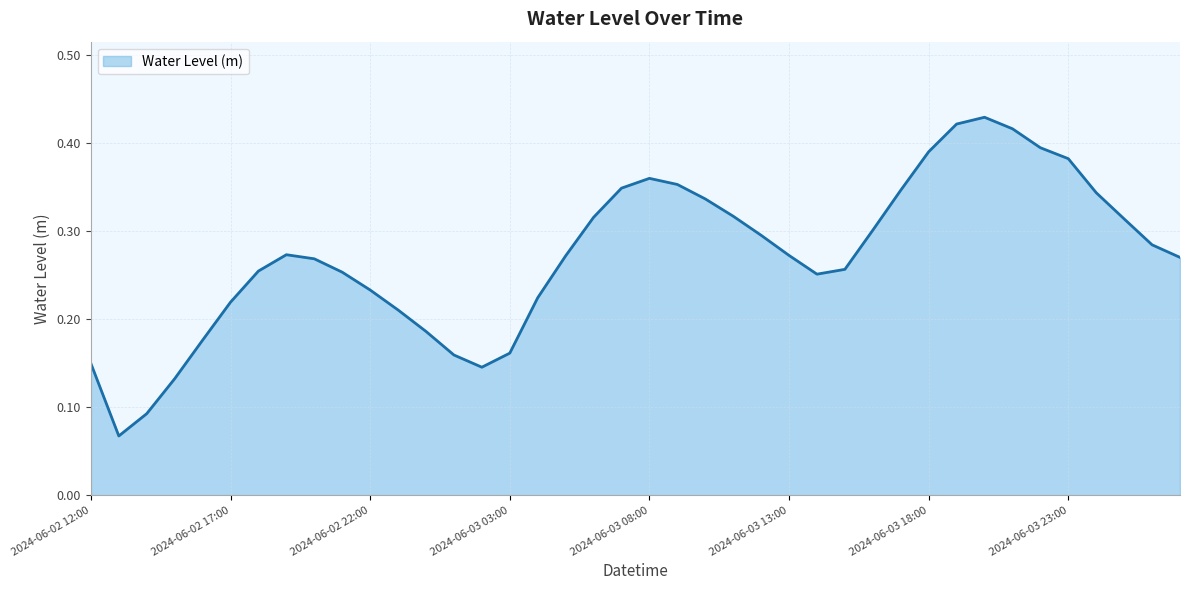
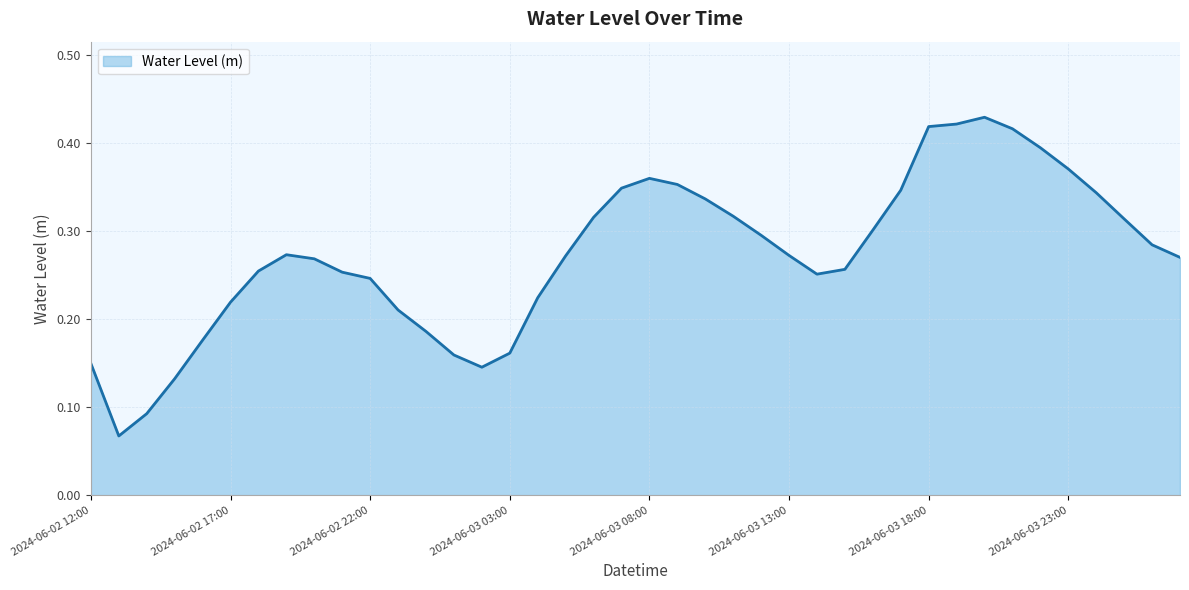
2024-06-02 22:00: 0.23 -> 0.25
2024-06-03 18:00: 0.39 -> 0.42
2024-06-03 23:00: 0.38 -> 0.37
